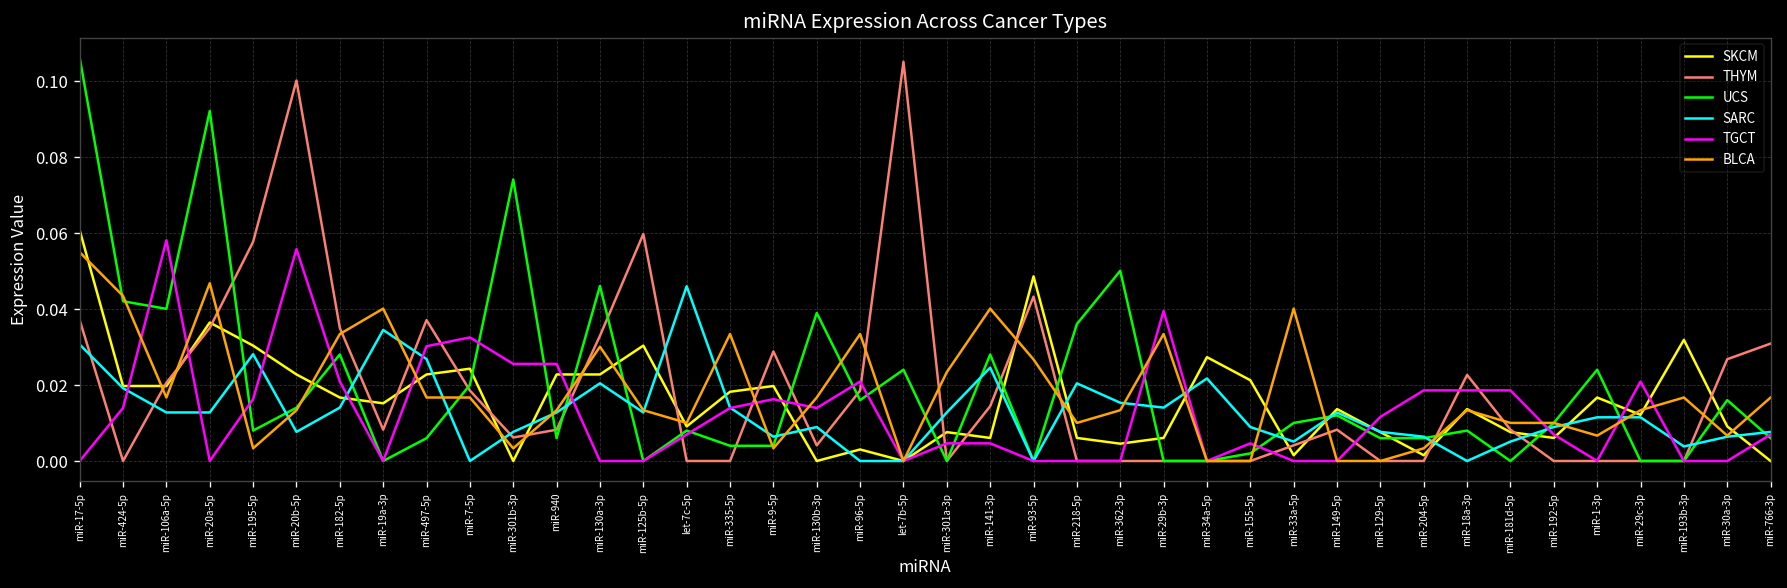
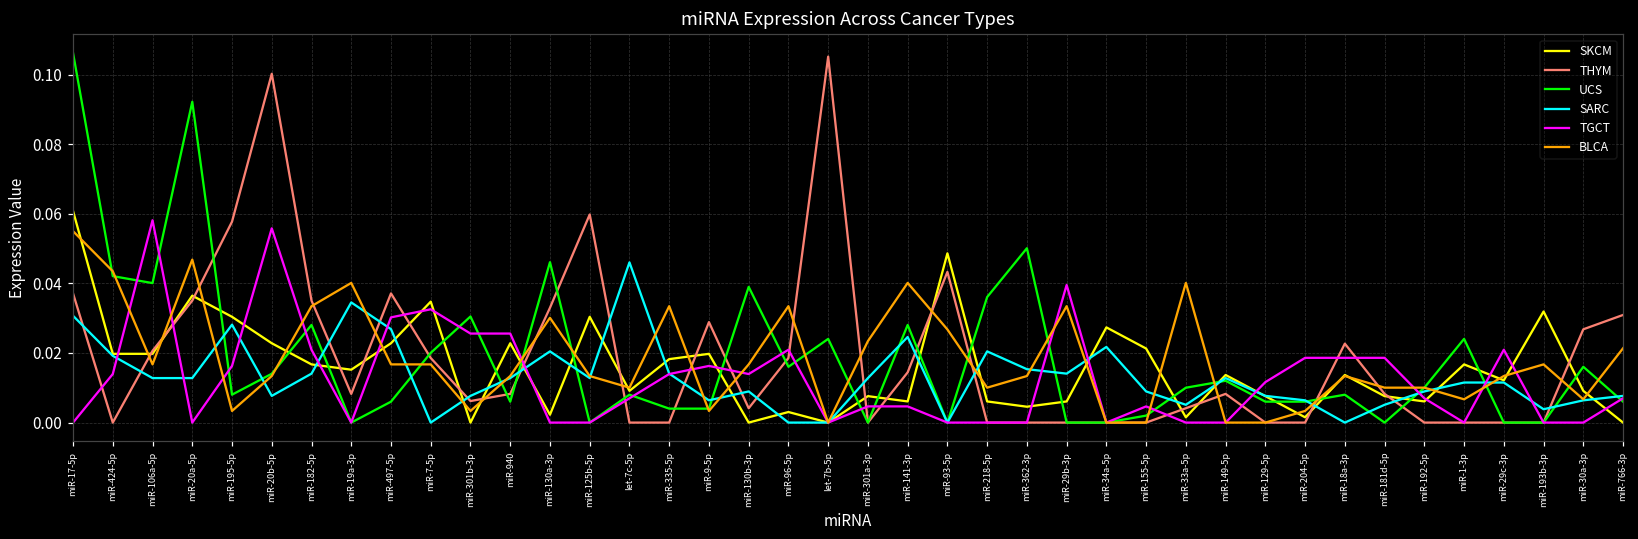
SKCM, miR-7-5p: 0.024 -> 0.035
UCS, miR-301b-3p: 0.074 -> 0.030
SKCM, miR-130a-3p: 0.023 -> 0.002
BLCA, miR-766-3p: 0.017 -> 0.021
